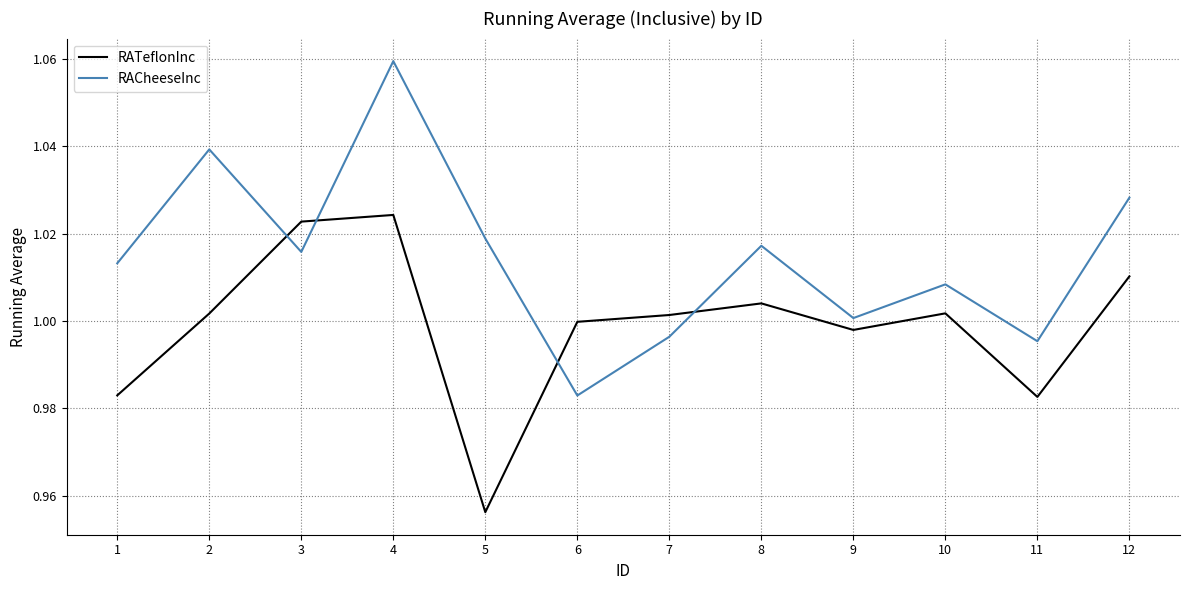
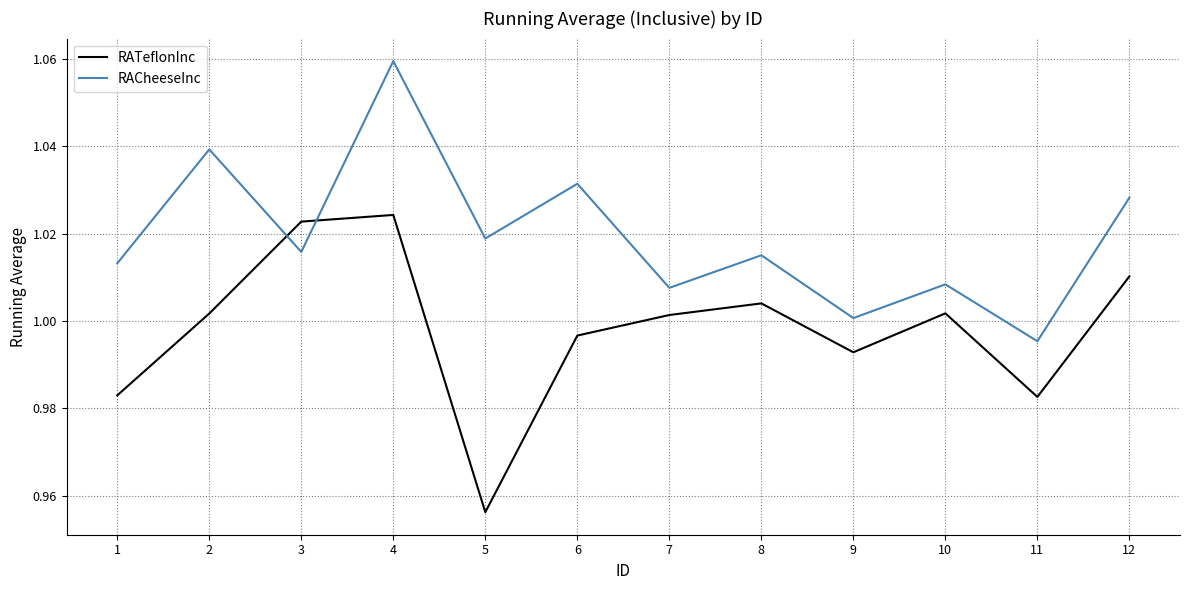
RATeflonInc, 6: 1.000 -> 0.997
RACheeseInc, 6: 0.983 -> 1.031
RACheeseInc, 7: 0.996 -> 1.008
RACheeseInc, 8: 1.017 -> 1.015
RATeflonInc, 9: 0.998 -> 0.993
